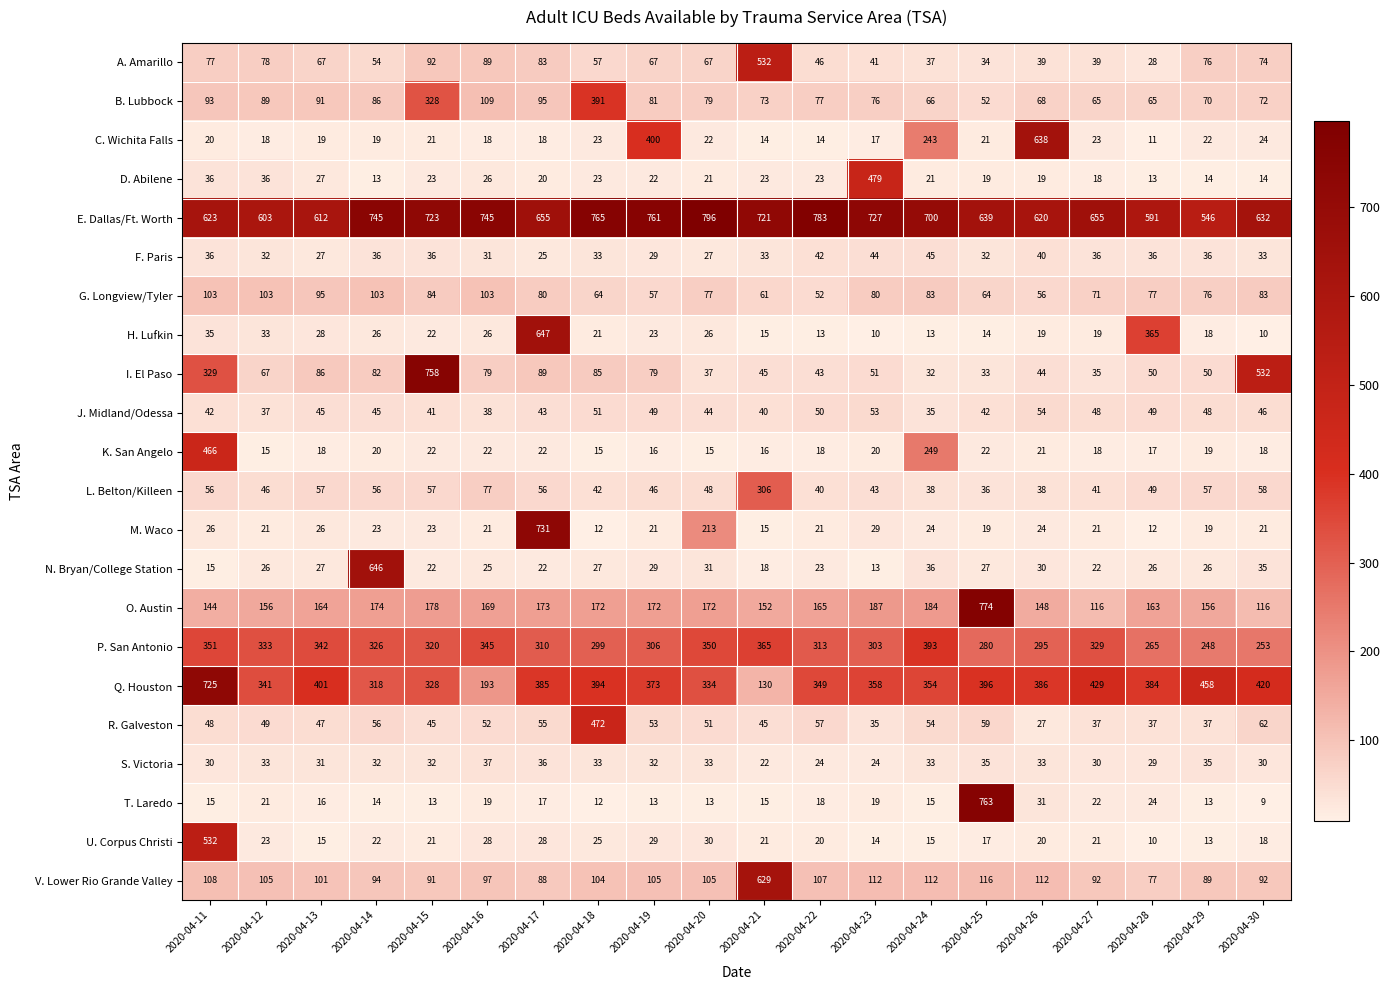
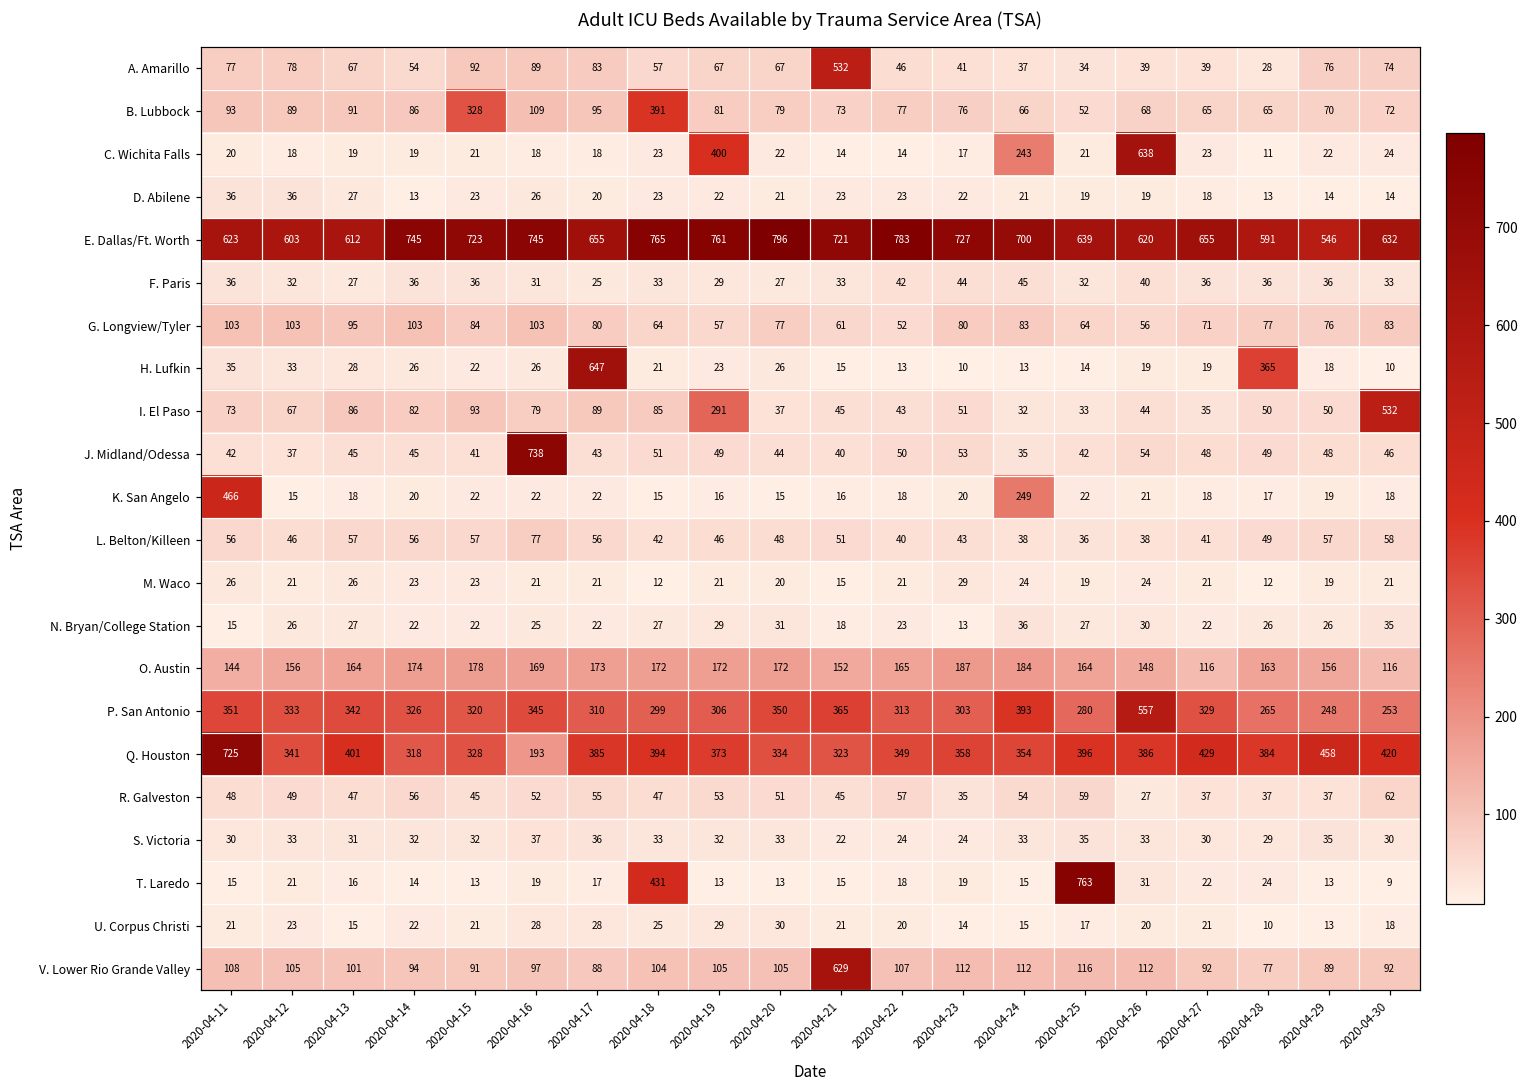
D. Abilene, 2020-04-23: 479 -> 22
I. El Paso, 2020-04-11: 329 -> 73
I. El Paso, 2020-04-15: 758 -> 93
I. El Paso, 2020-04-19: 79 -> 291
J. Midland/Odessa, 2020-04-16: 38 -> 738
L. Belton/Killeen, 2020-04-21: 306 -> 51
M. Waco, 2020-04-17: 731 -> 21
M. Waco, 2020-04-20: 213 -> 20
N. Bryan/College Station, 2020-04-14: 646 -> 22
O. Austin, 2020-04-25: 774 -> 164
P. San Antonio, 2020-04-26: 295 -> 557
Q. Houston, 2020-04-21: 130 -> 323
R. Galveston, 2020-04-18: 472 -> 47
T. Laredo, 2020-04-18: 12 -> 431
U. Corpus Christi, 2020-04-11: 532 -> 21
